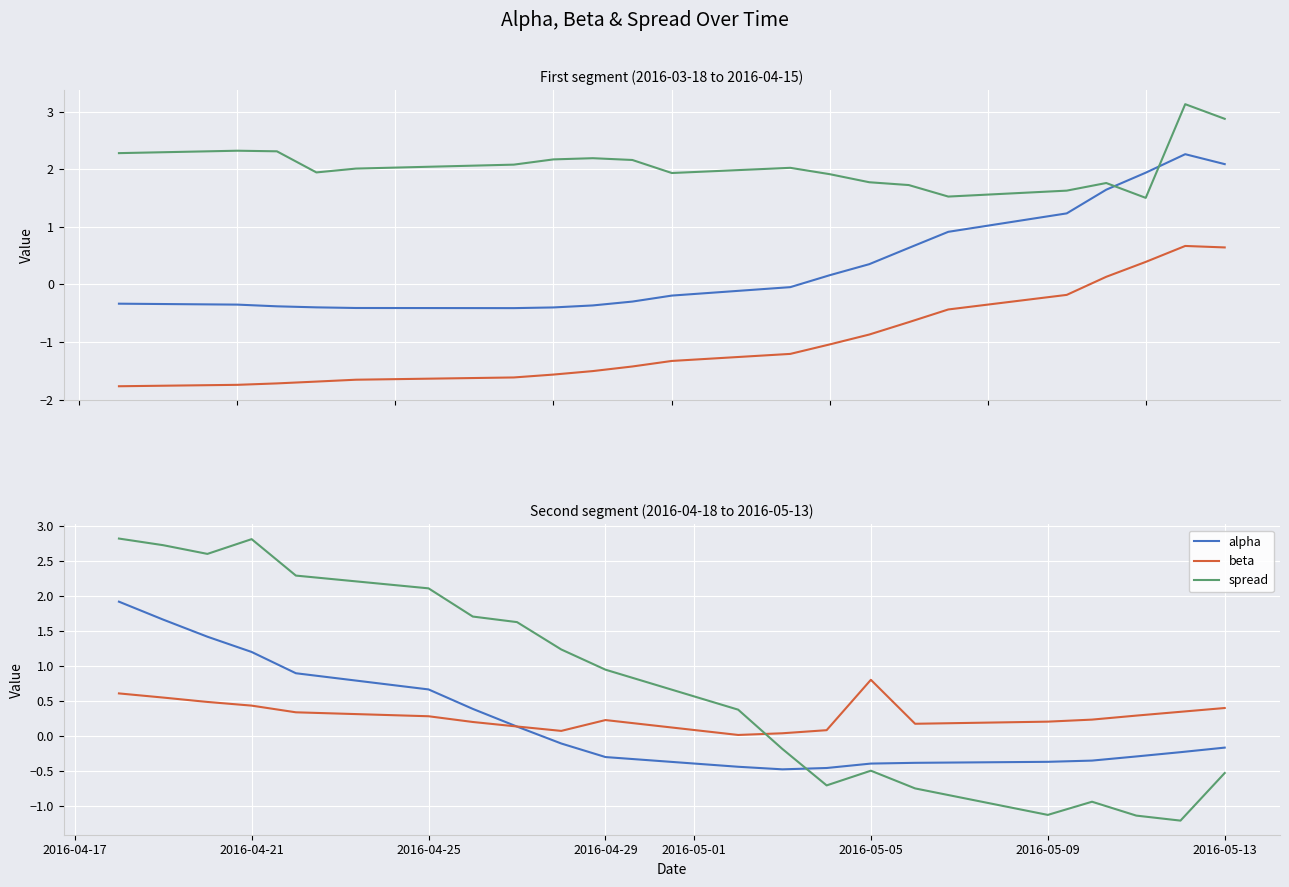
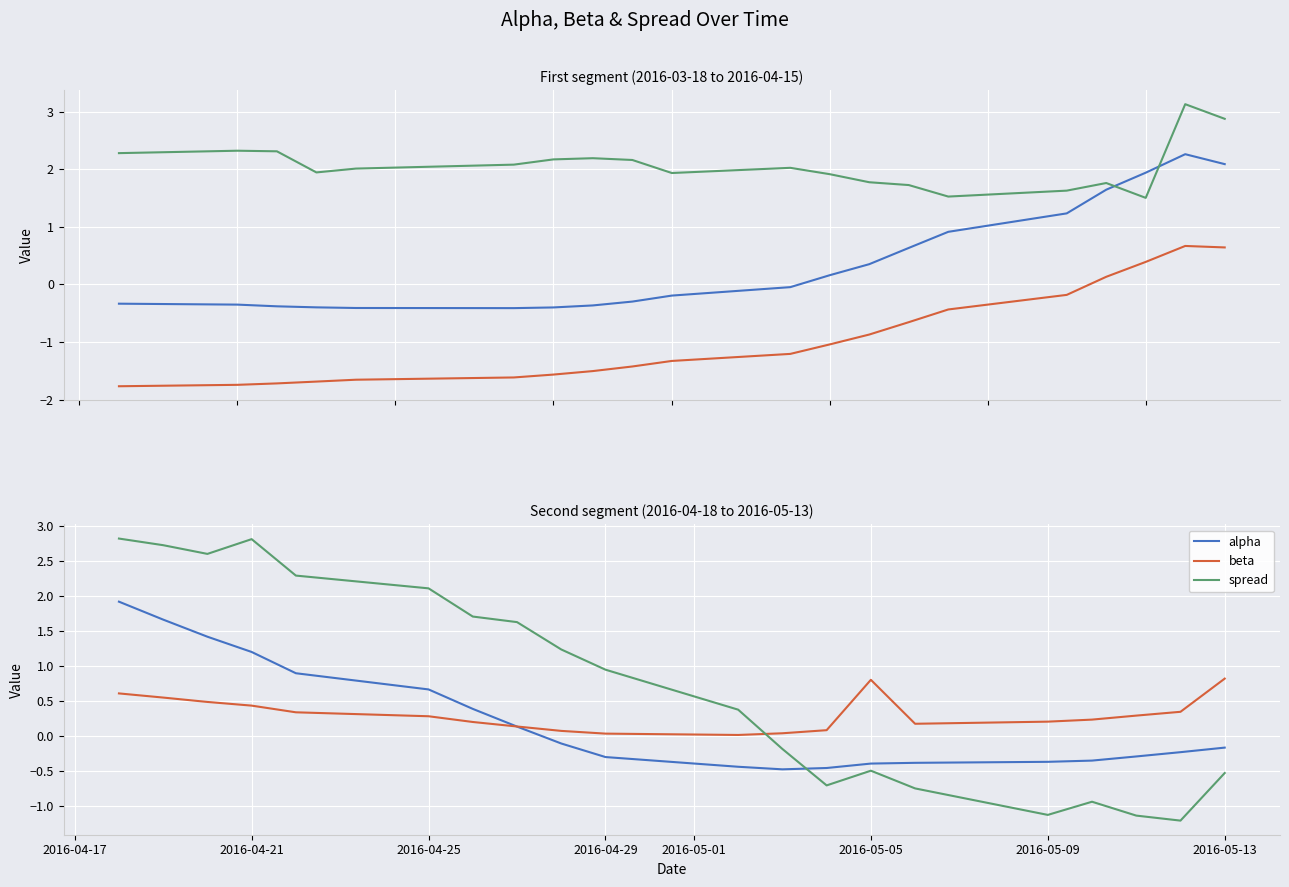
Second segment (2016-04-18 to 2016-05-13), beta, 2016-04-29: 0.2 -> 0.0
Second segment (2016-04-18 to 2016-05-13), beta, 2016-05-13: 0.4 -> 0.8
